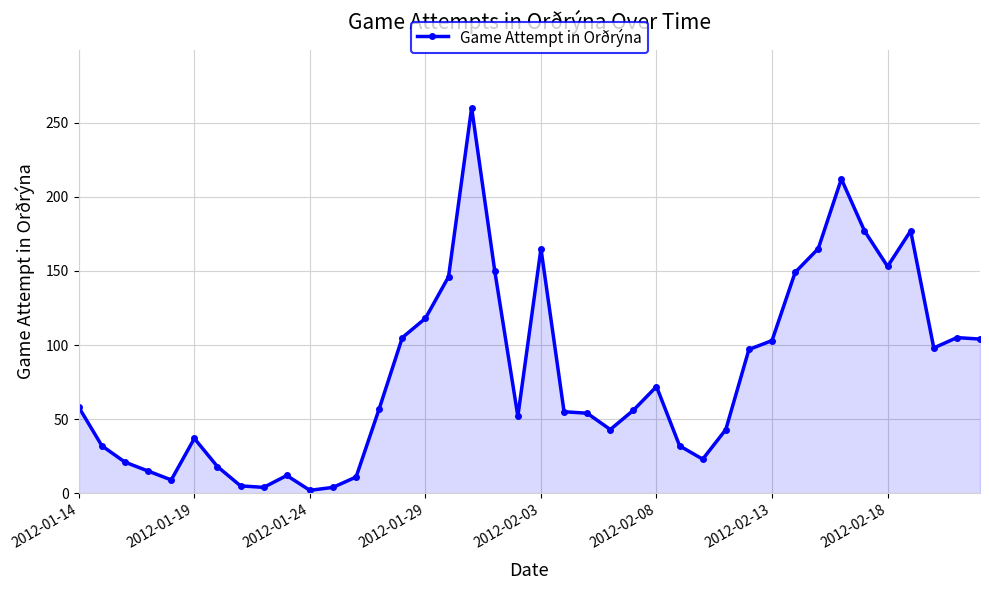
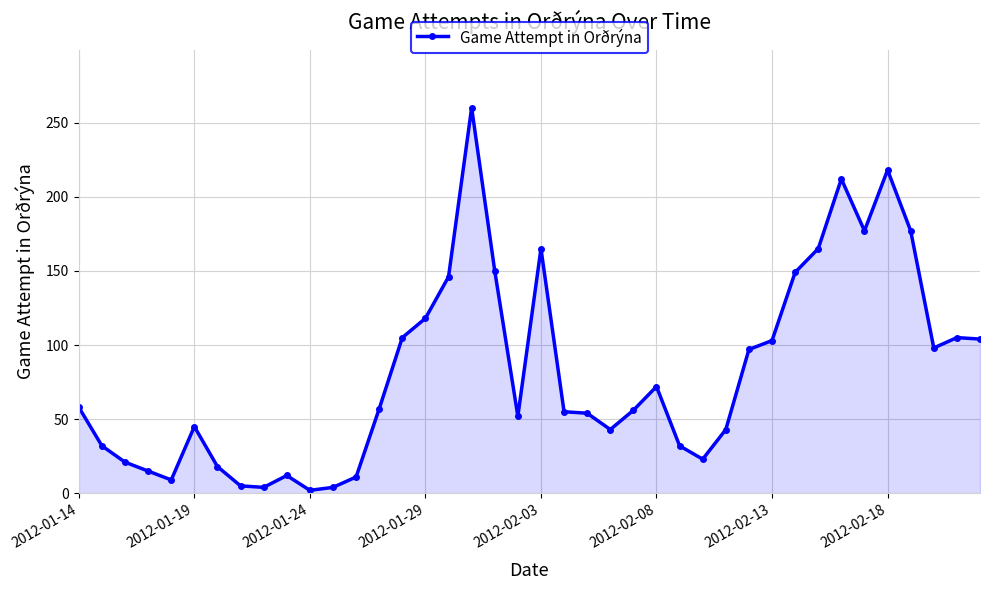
2012-01-19: 37 -> 45
2012-02-18: 153 -> 218
